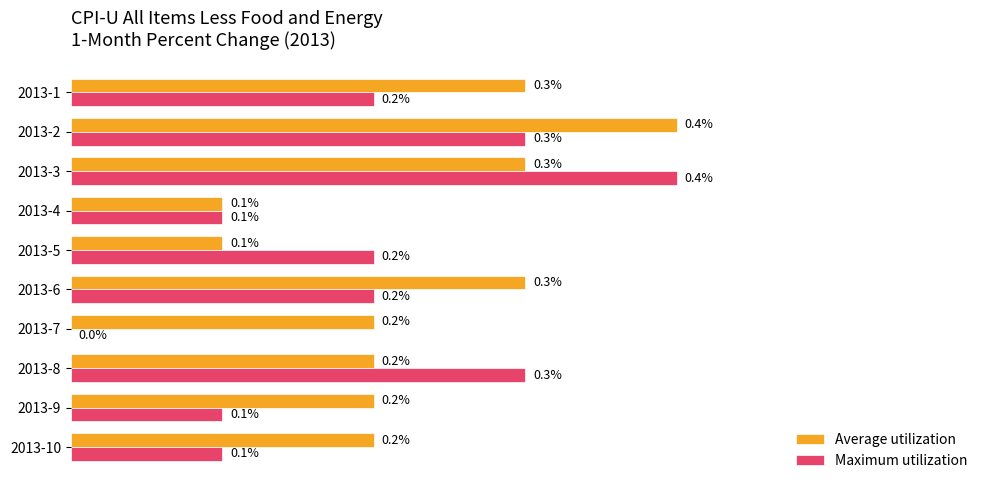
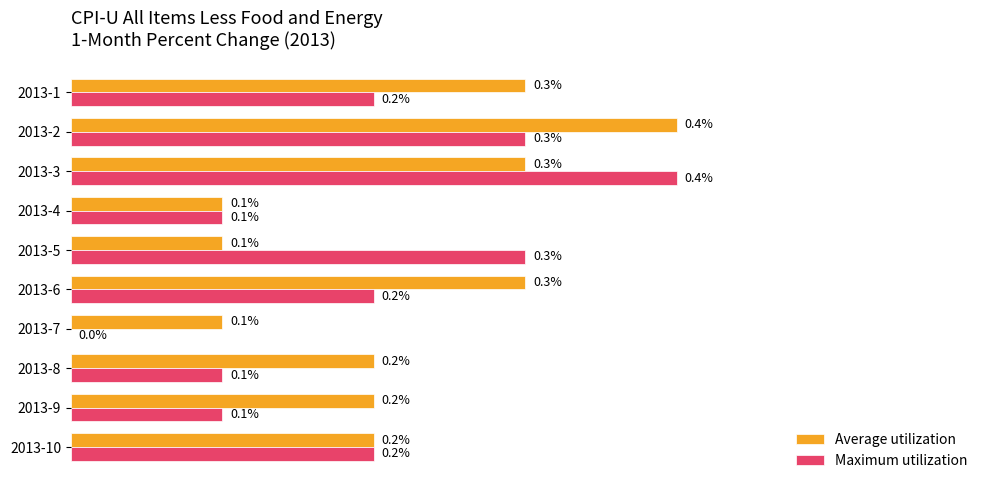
Maximum utilization, 2013-5: 0.2% -> 0.3%
Average utilization, 2013-7: 0.2% -> 0.1%
Maximum utilization, 2013-8: 0.3% -> 0.1%
Maximum utilization, 2013-10: 0.1% -> 0.2%
